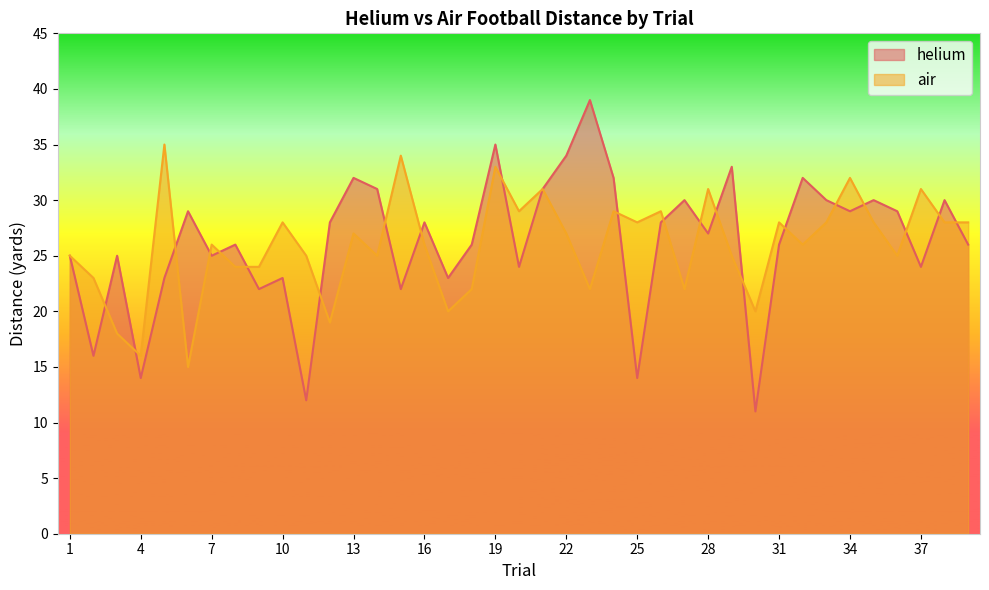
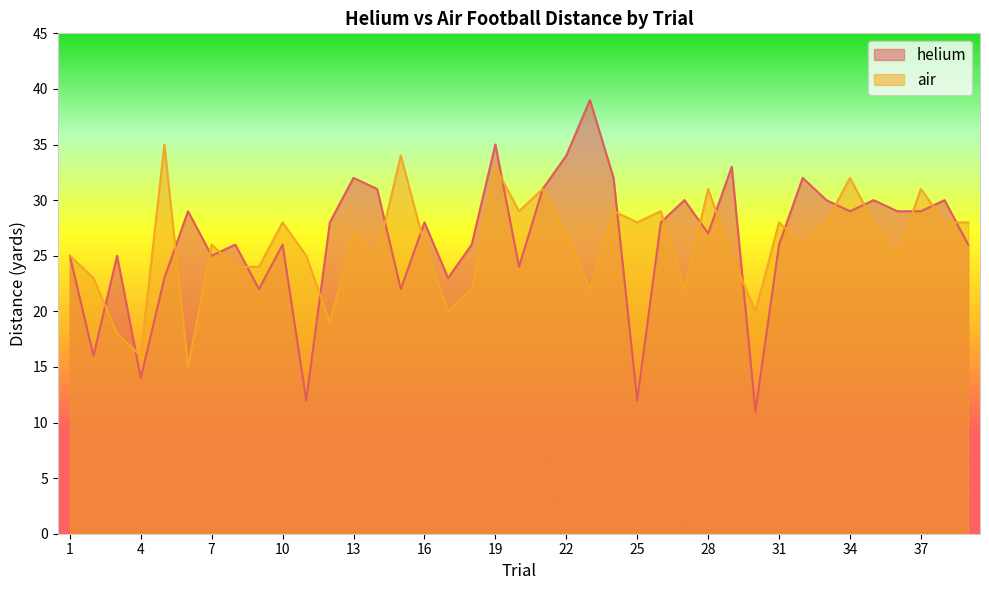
helium, 10: 23 -> 26
helium, 25: 14 -> 12
helium, 37: 24 -> 29
